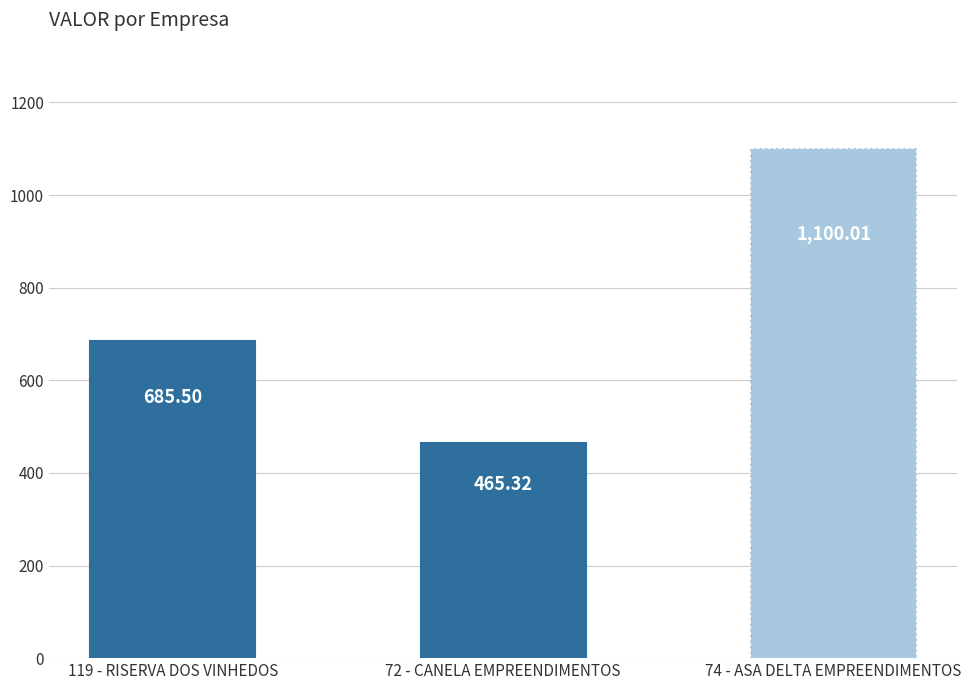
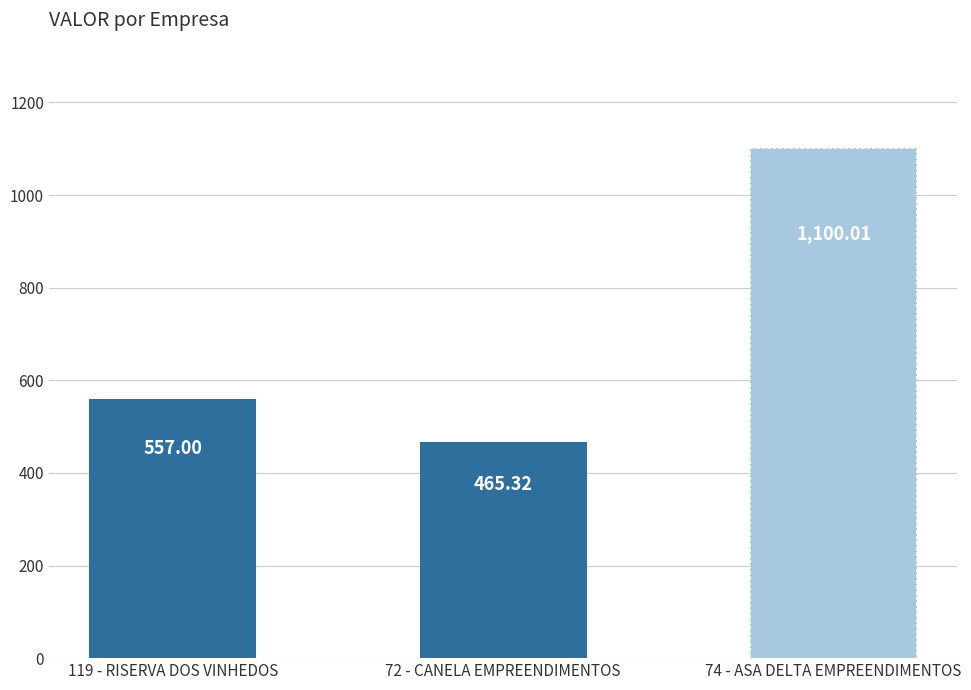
119 - RISERVA DOS VINHEDOS: 685.50 -> 557.00
